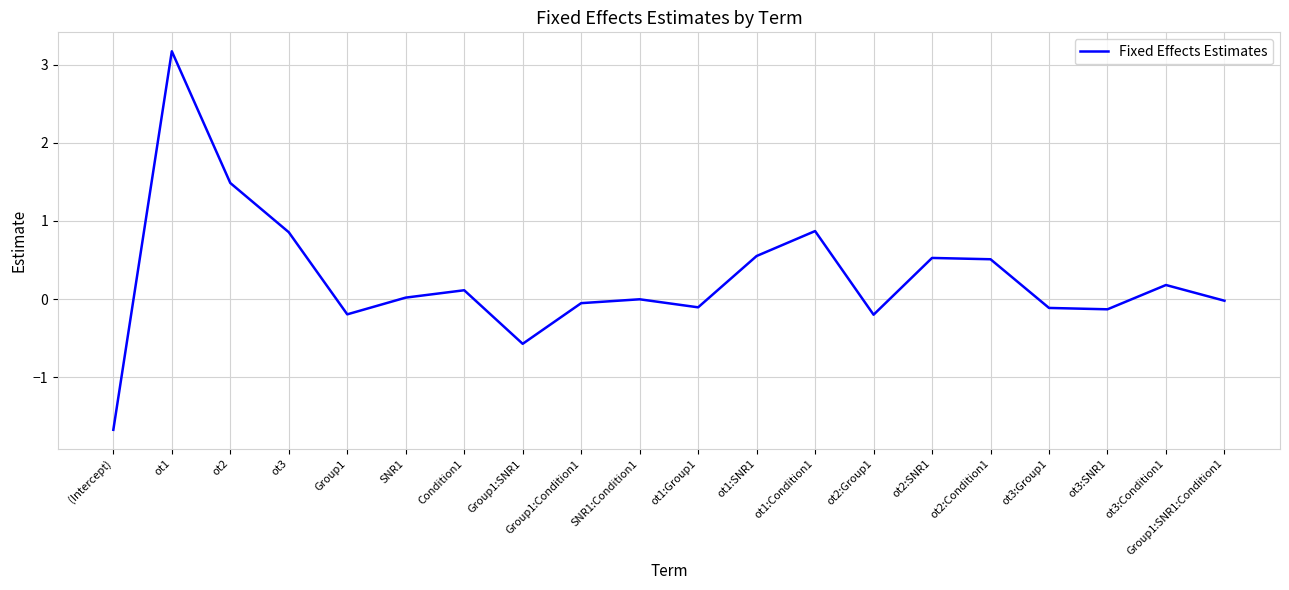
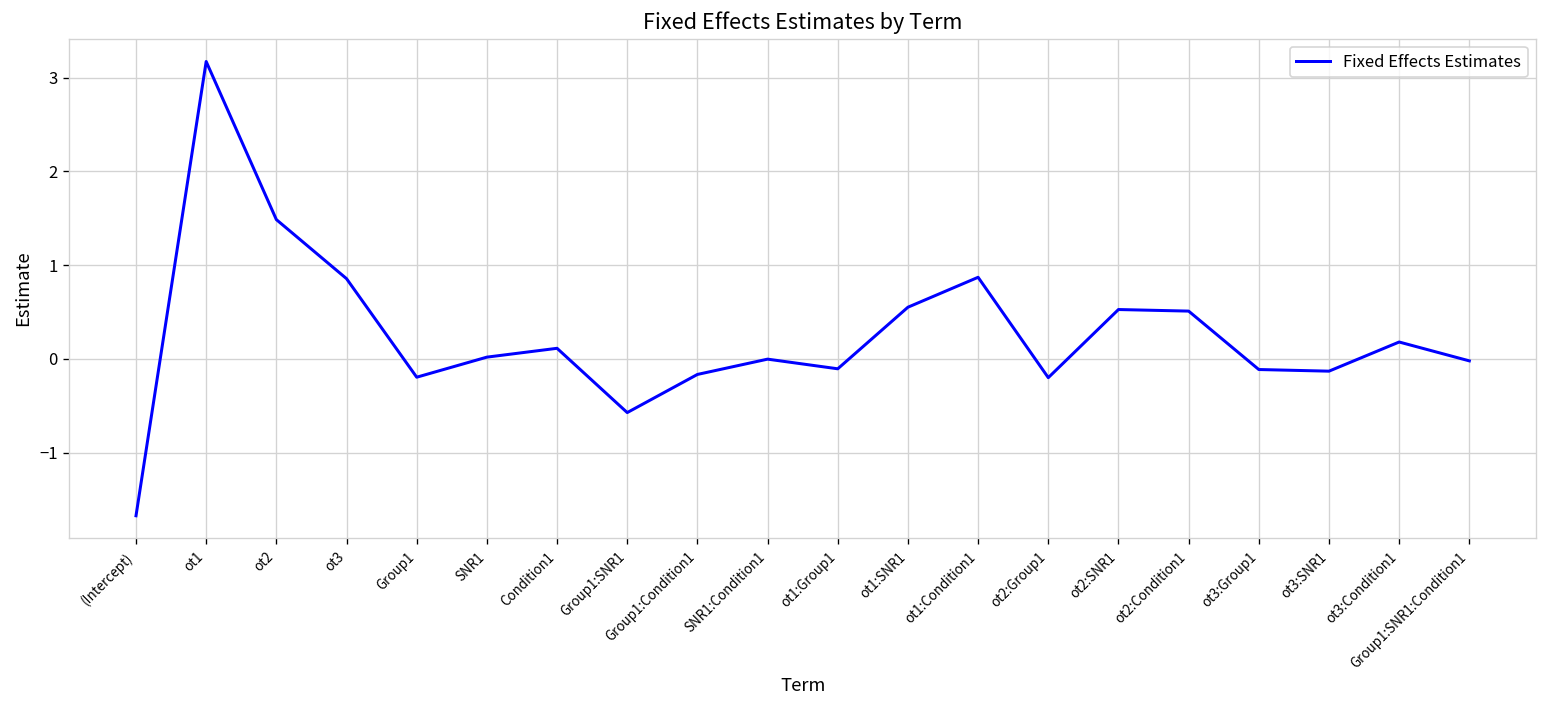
Group1:Condition1: -0.1 -> -0.2
